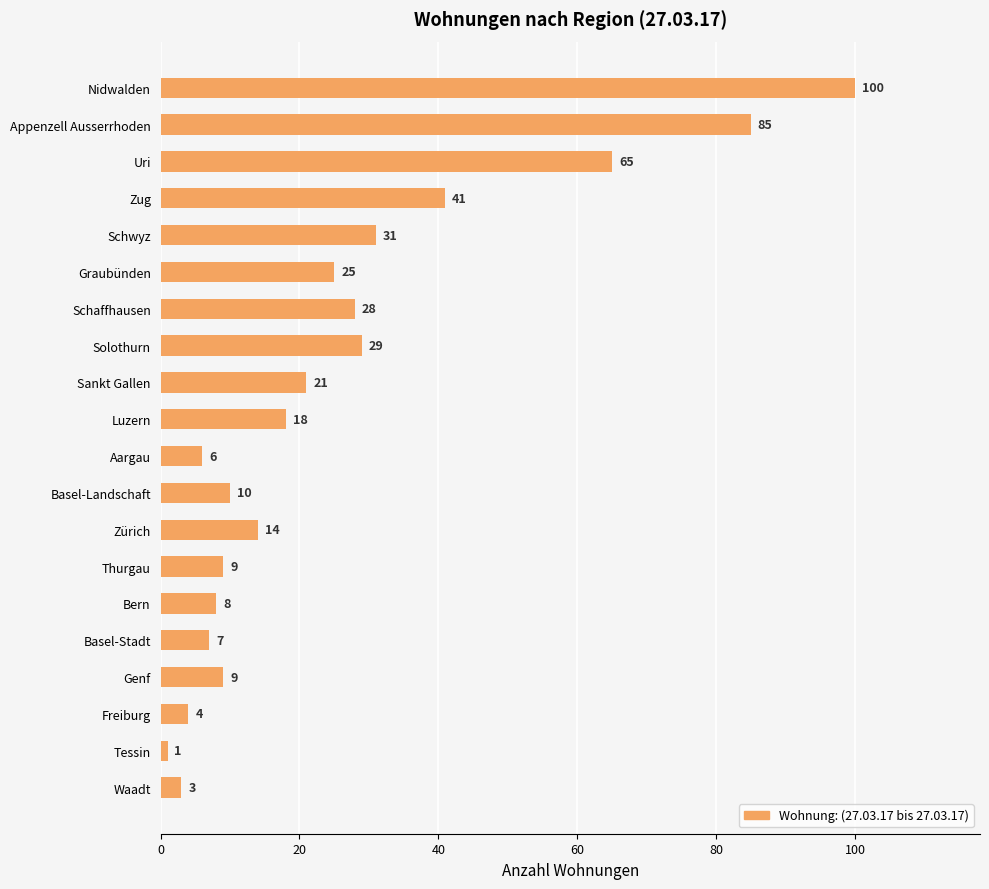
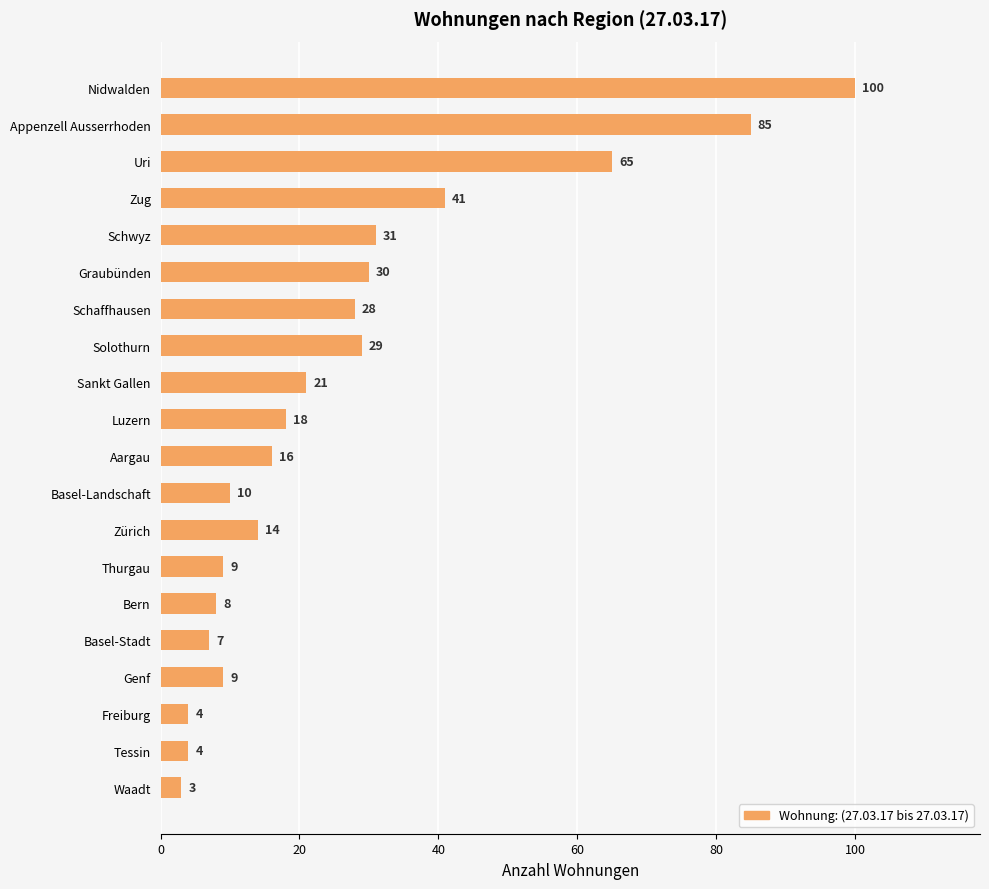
Graubünden: 25 -> 30
Aargau: 6 -> 16
Tessin: 1 -> 4
